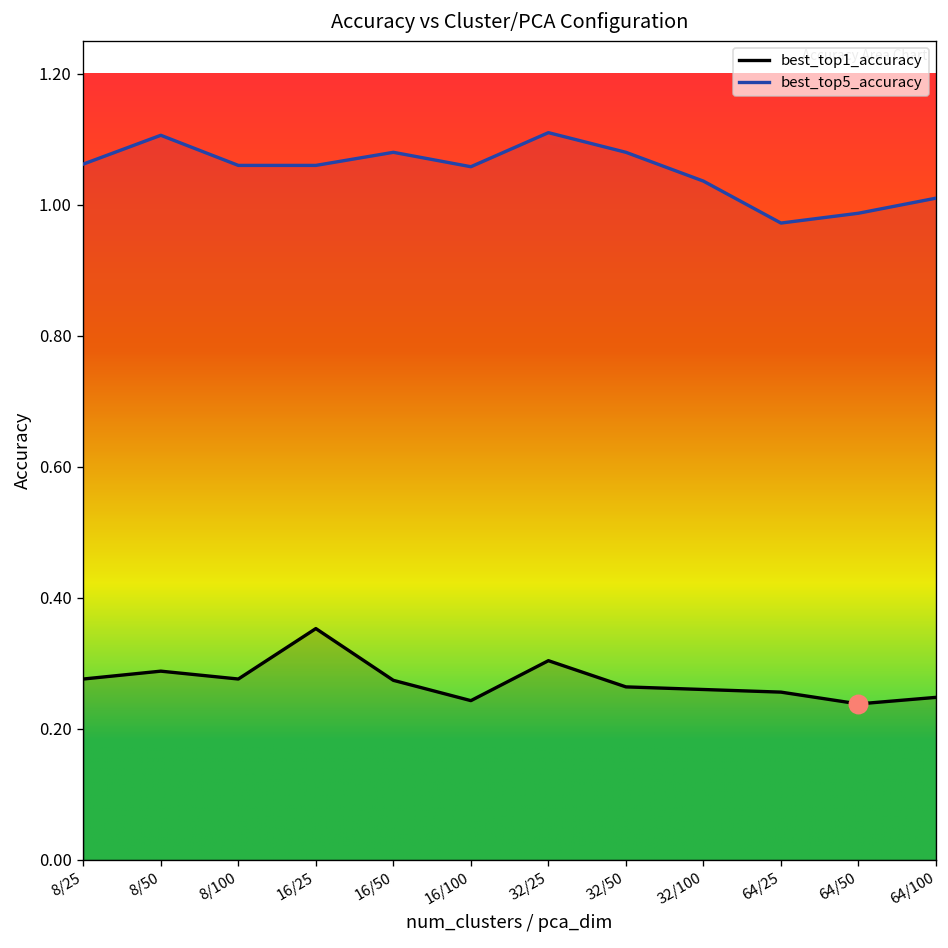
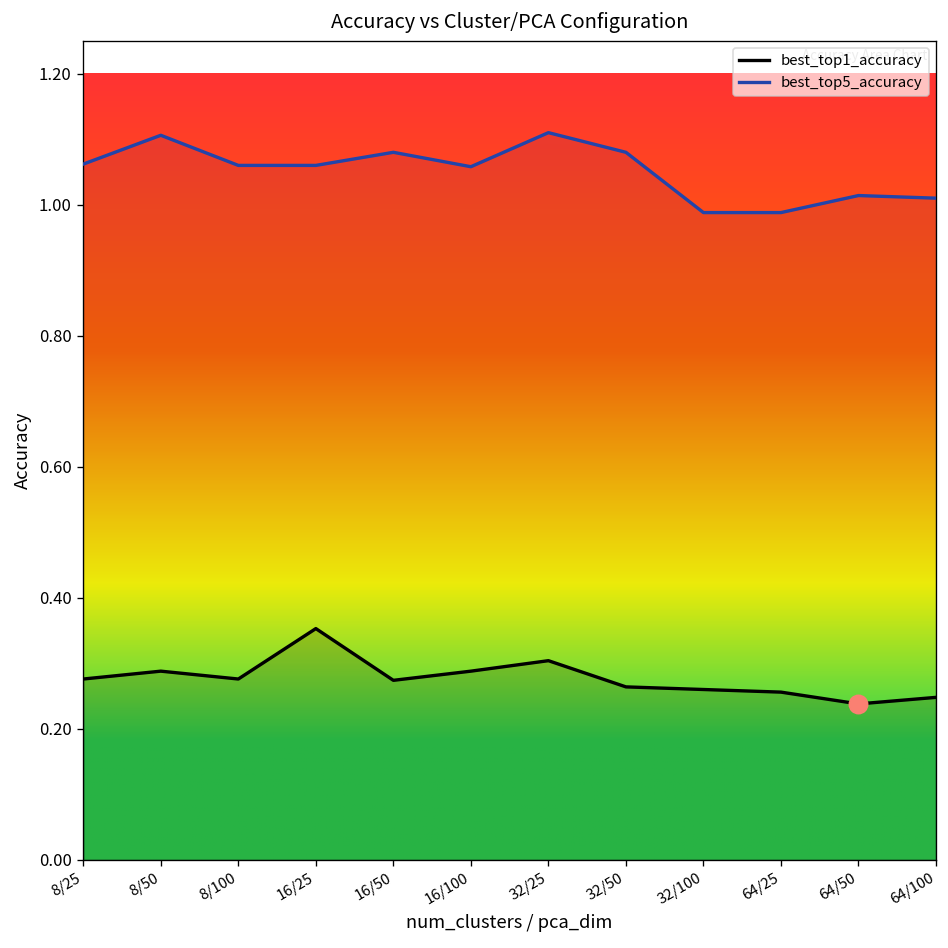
best_top1_accuracy, 16/100: 0.24 -> 0.29
best_top5_accuracy, 32/100: 1.04 -> 0.99
best_top5_accuracy, 64/25: 0.97 -> 0.99
best_top5_accuracy, 64/50: 0.99 -> 1.01
